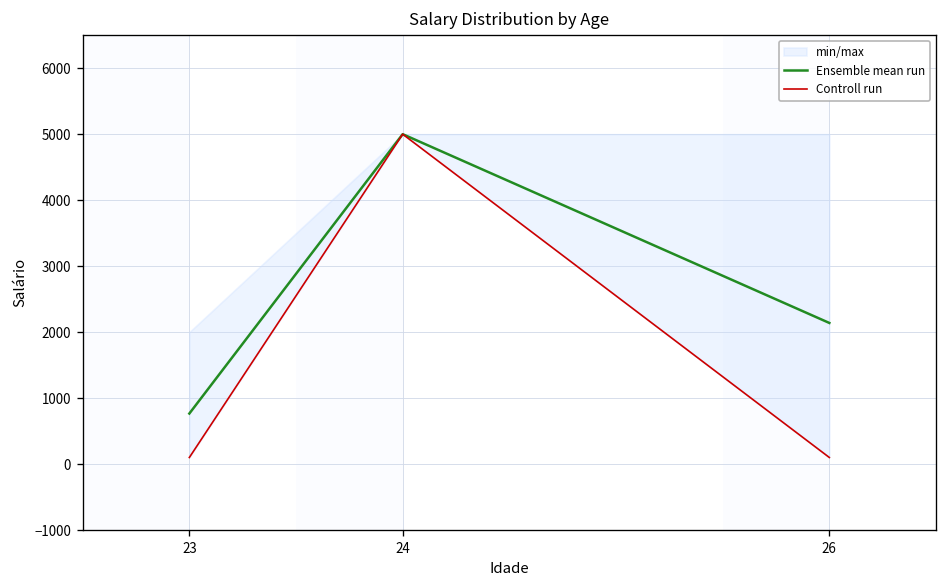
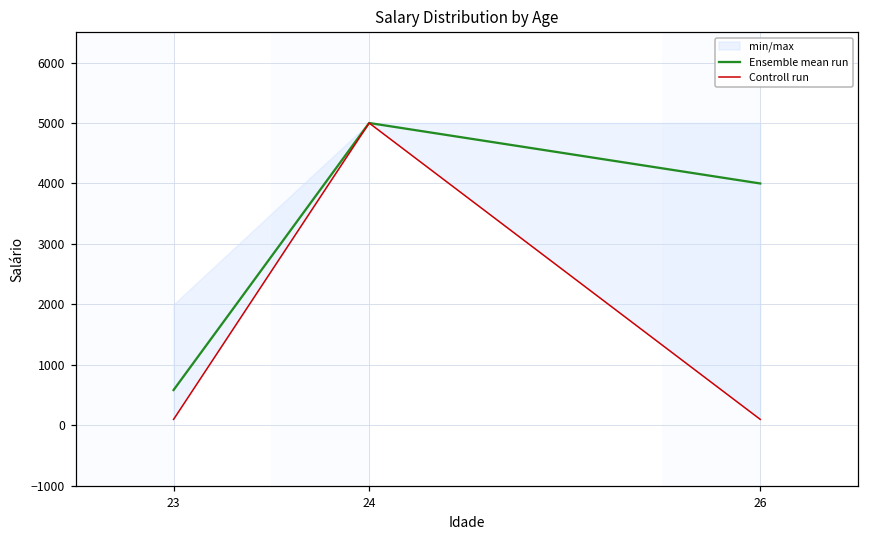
Ensemble mean run, 23: 800 -> 600
Ensemble mean run, 26: 2100 -> 4000
